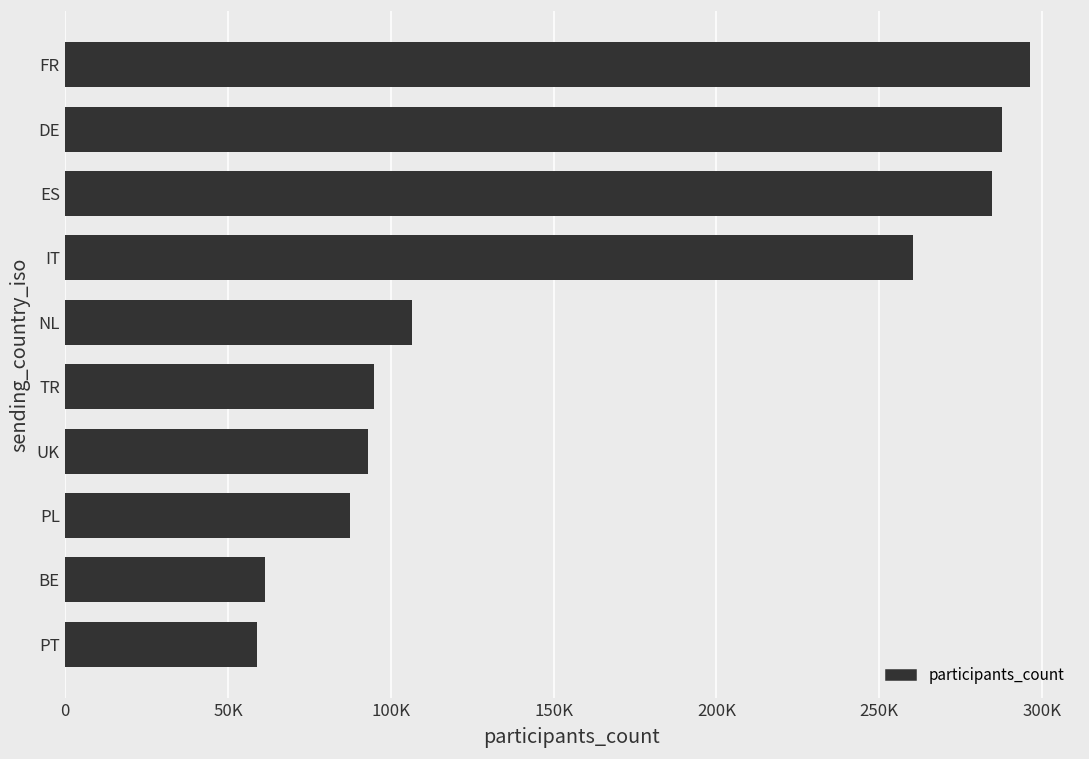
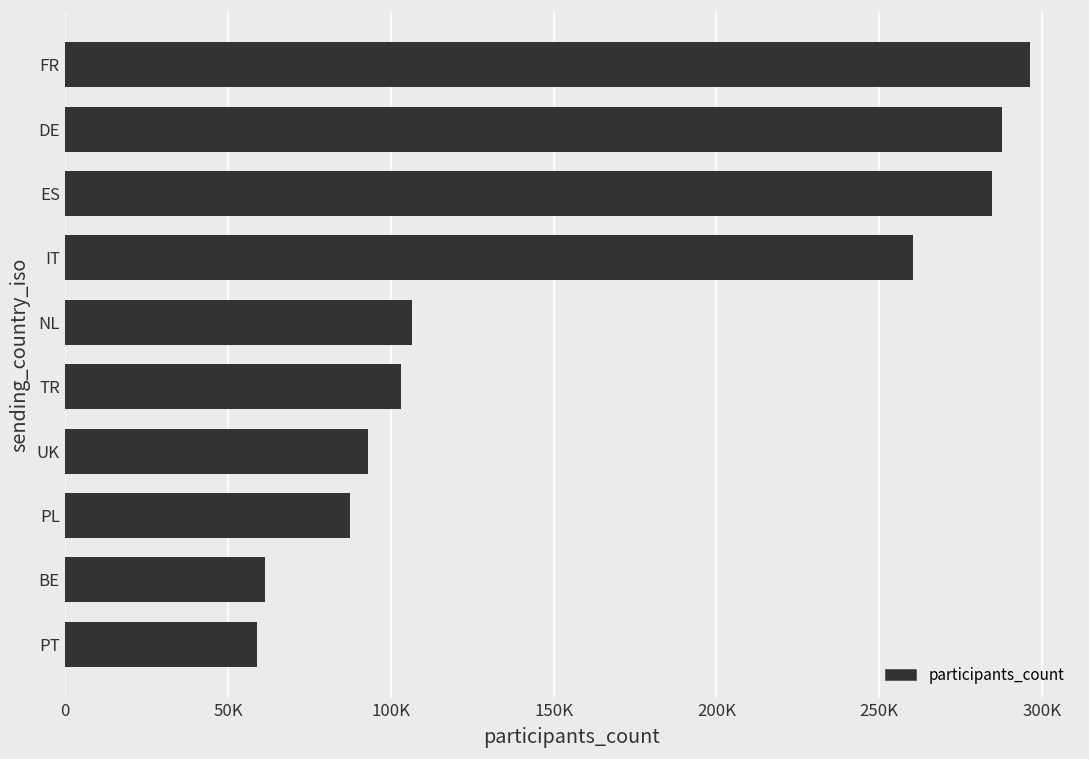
TR: 95000 -> 103000
